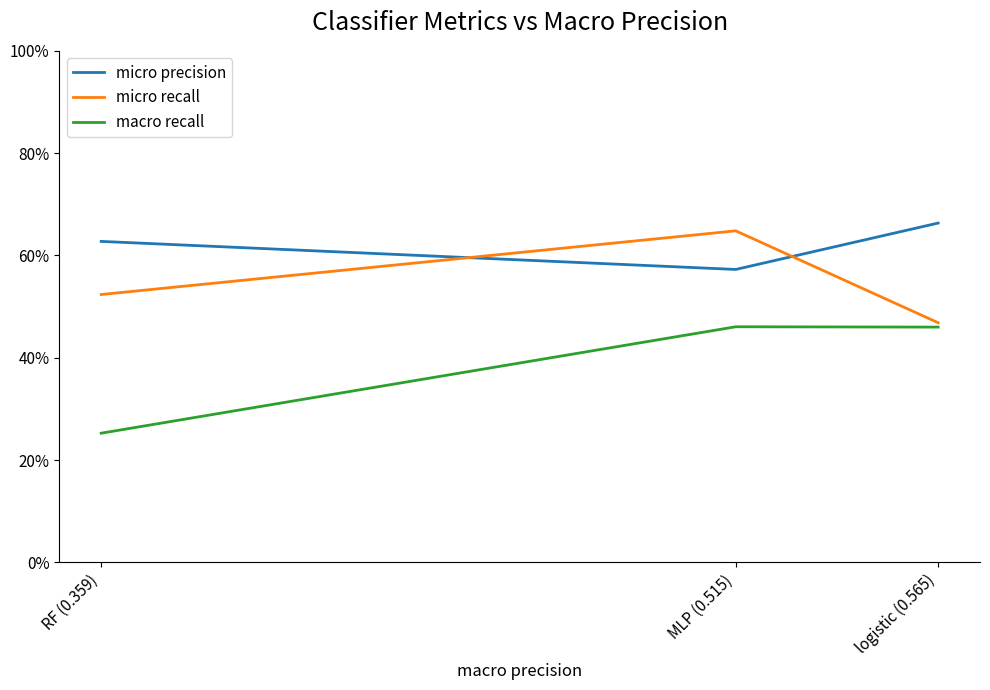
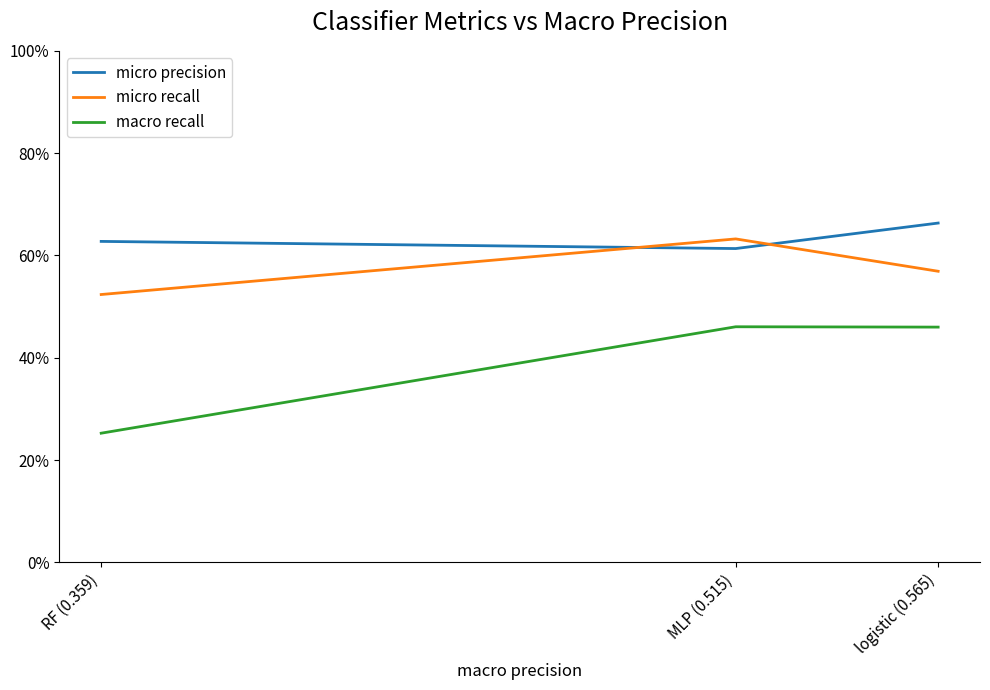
micro precision, MLP (0.515): 57% -> 61%
micro recall, MLP (0.515): 65% -> 63%
micro recall, logistic (0.565): 47% -> 57%
